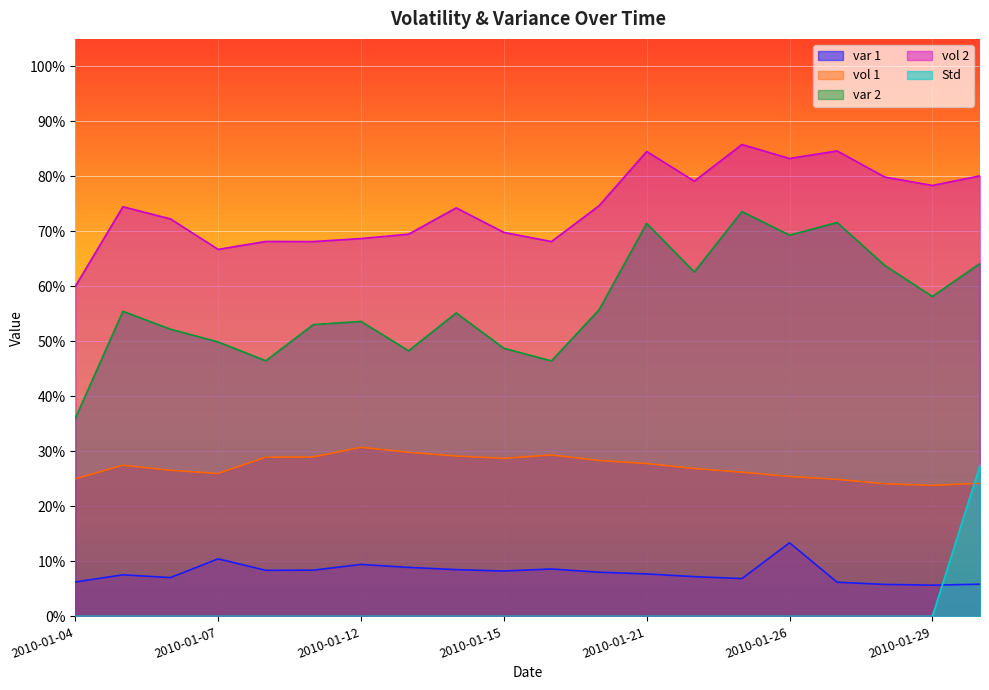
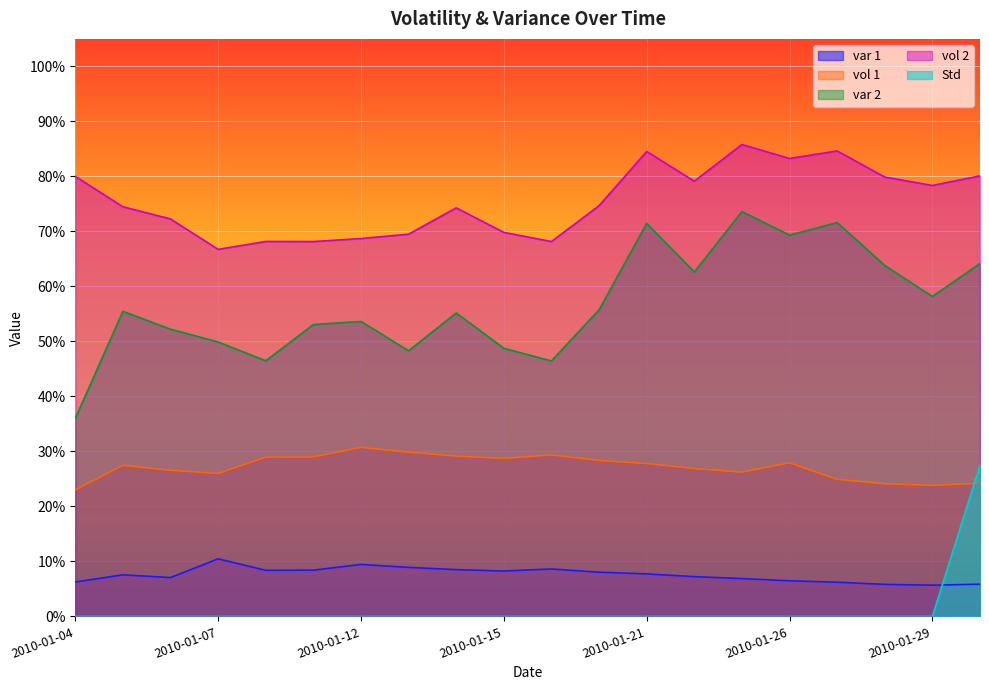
vol 1, 2010-01-04: 25% -> 23%
vol 2, 2010-01-04: 60% -> 80%
var 1, 2010-01-26: 13% -> 6%
vol 1, 2010-01-26: 25% -> 28%
